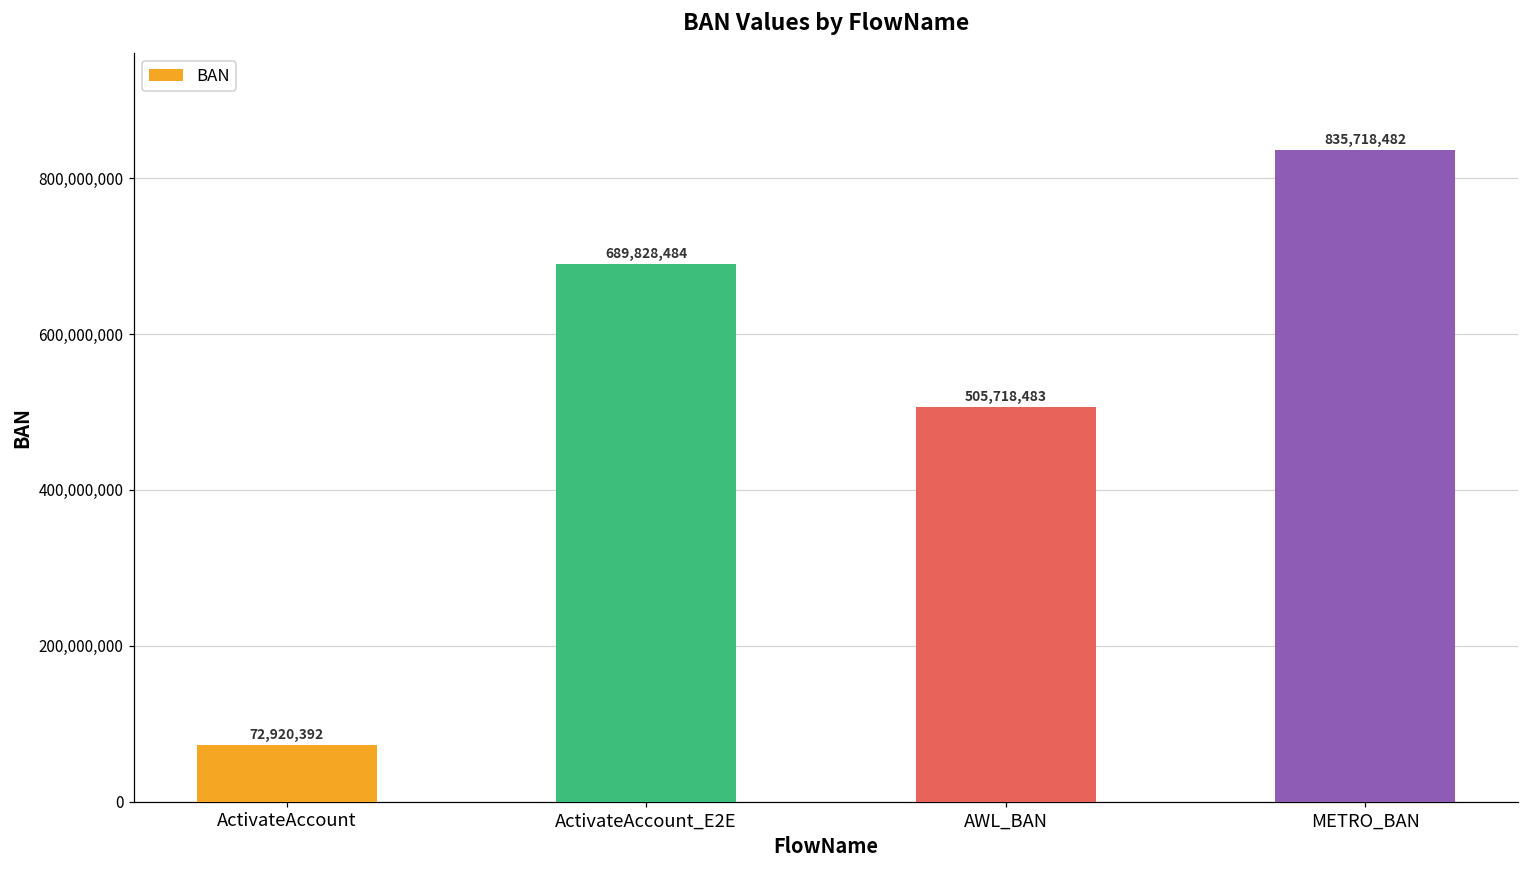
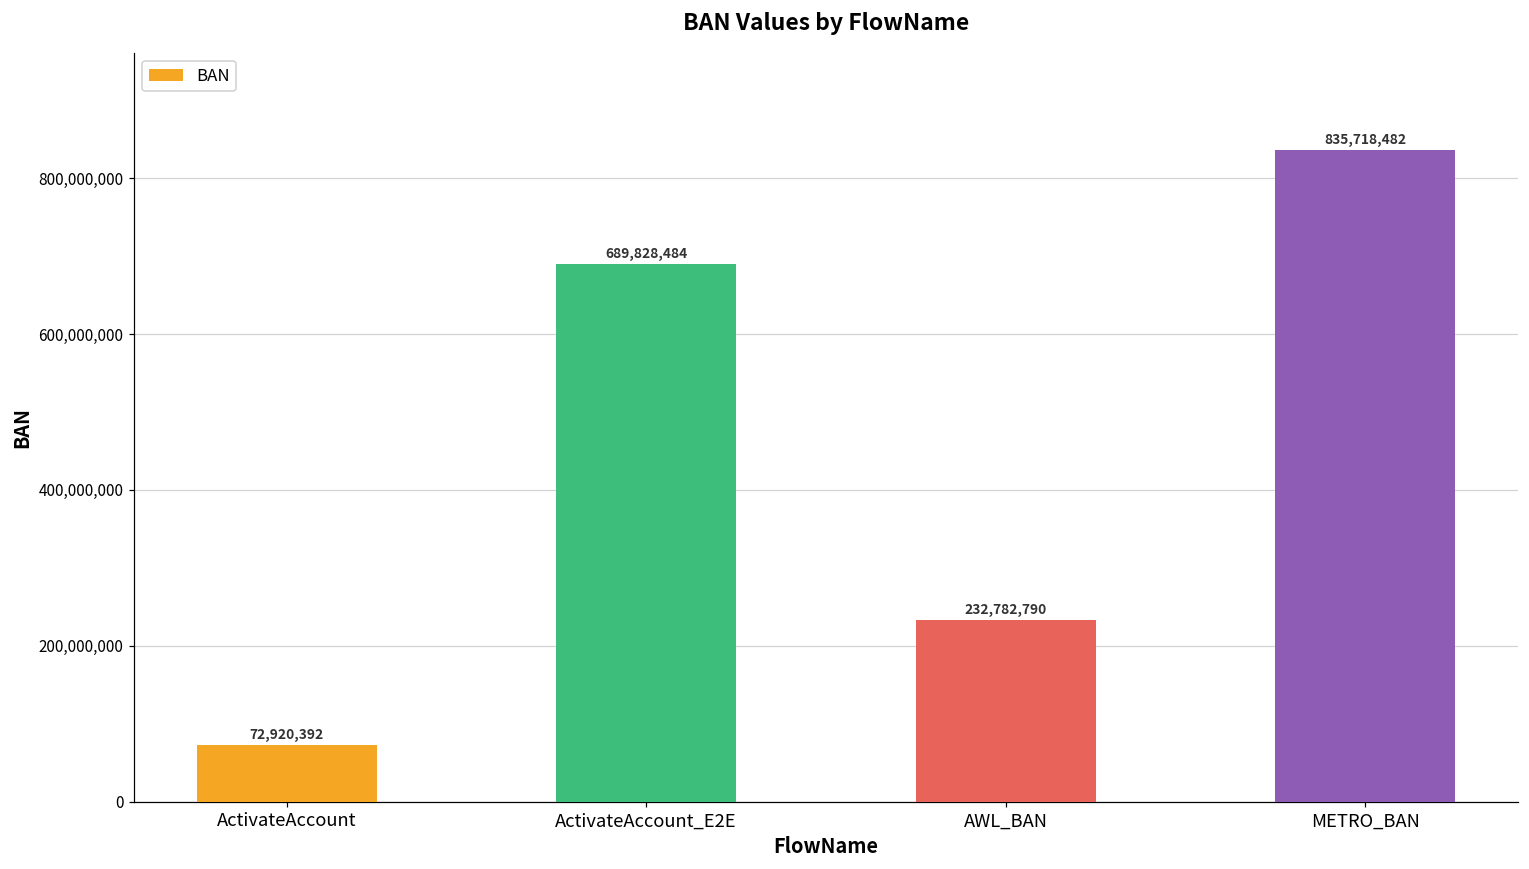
AWL_BAN: 505,718,483 -> 232,782,790
